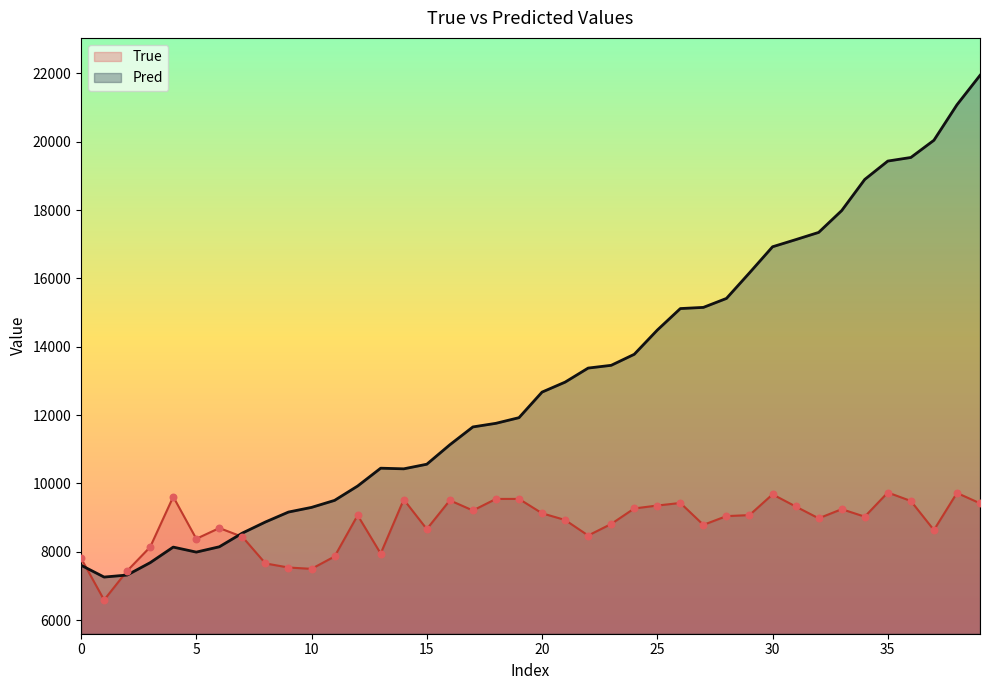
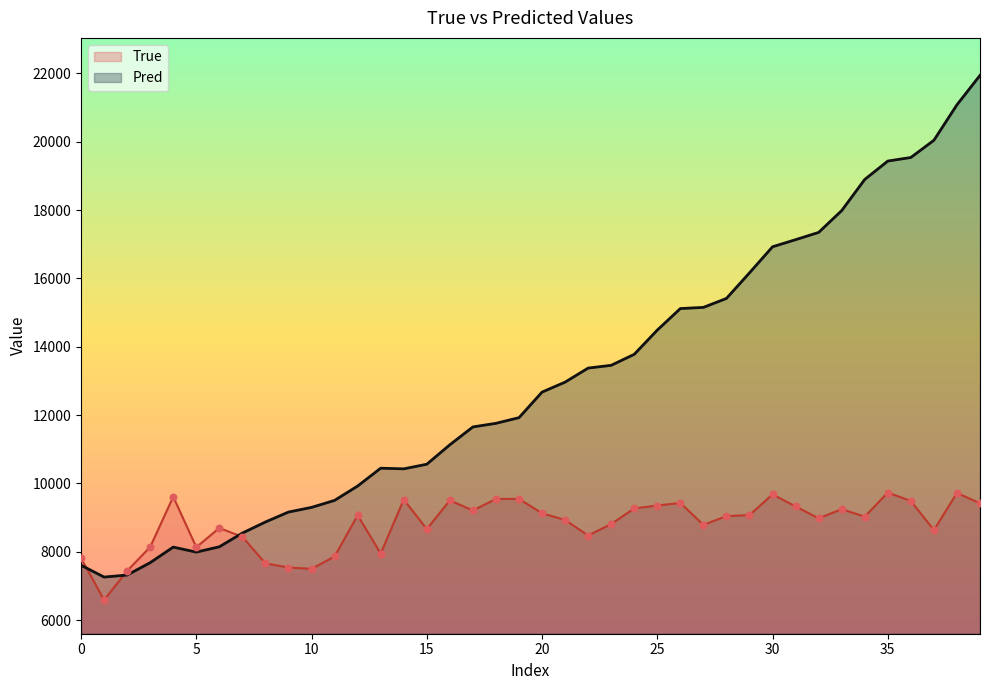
True, 5: 8400 -> 8100
